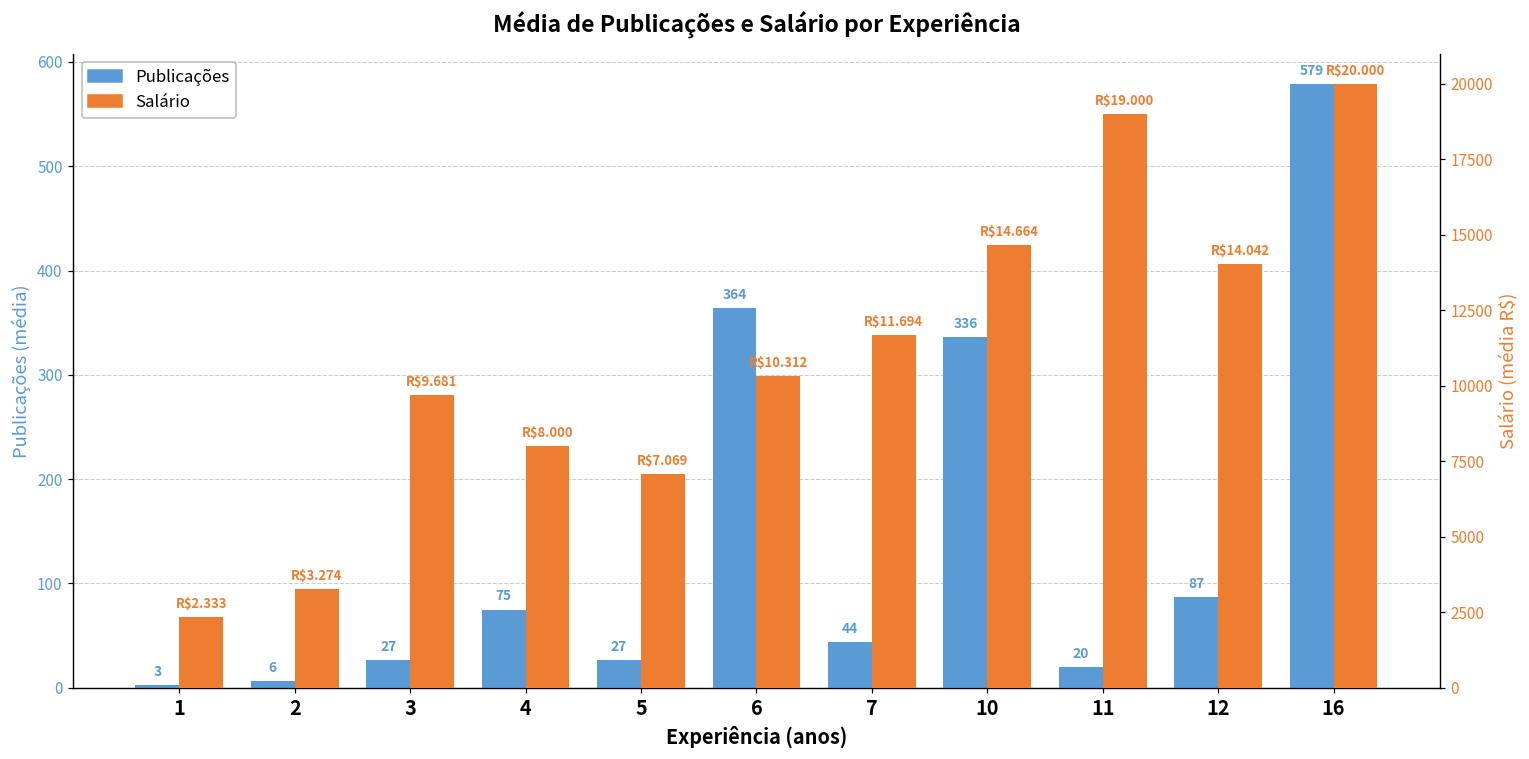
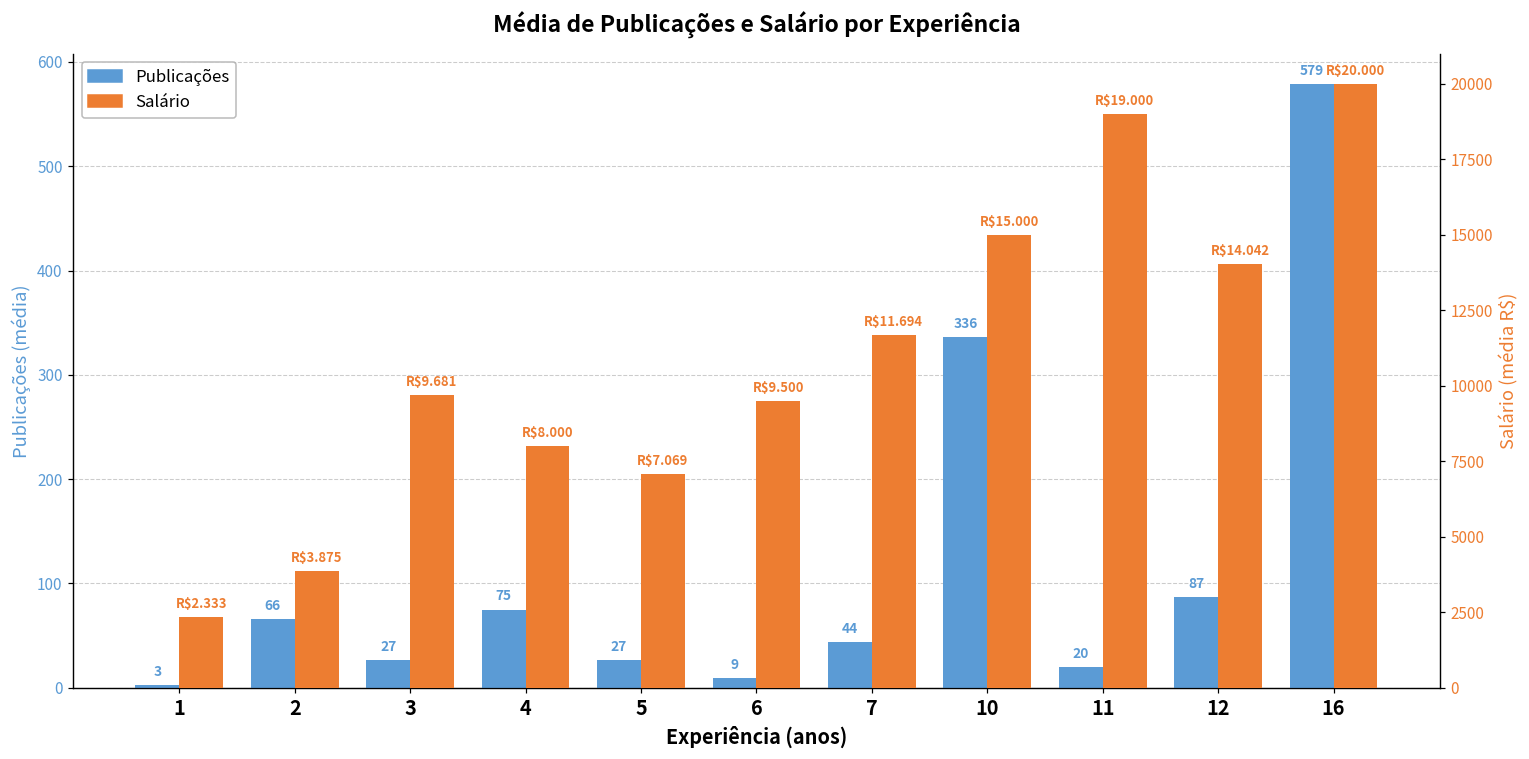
Publicações, 2: 6 -> 66
Publicações, 6: 364 -> 9
Salário, 2: $3.274 -> $3.875
Salário, 6: $10.312 -> $9.500
Salário, 10: $14.664 -> $15.000
